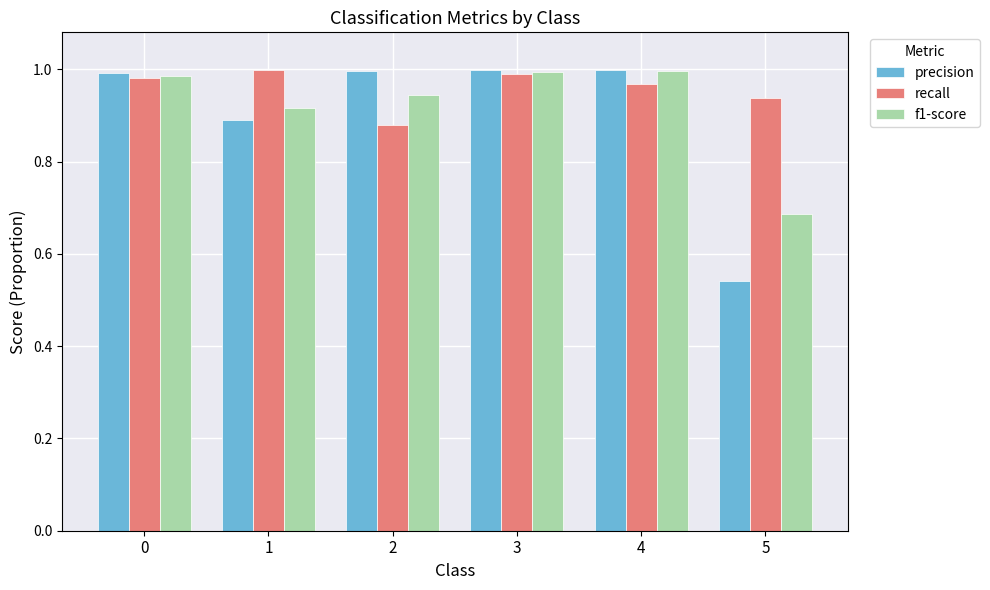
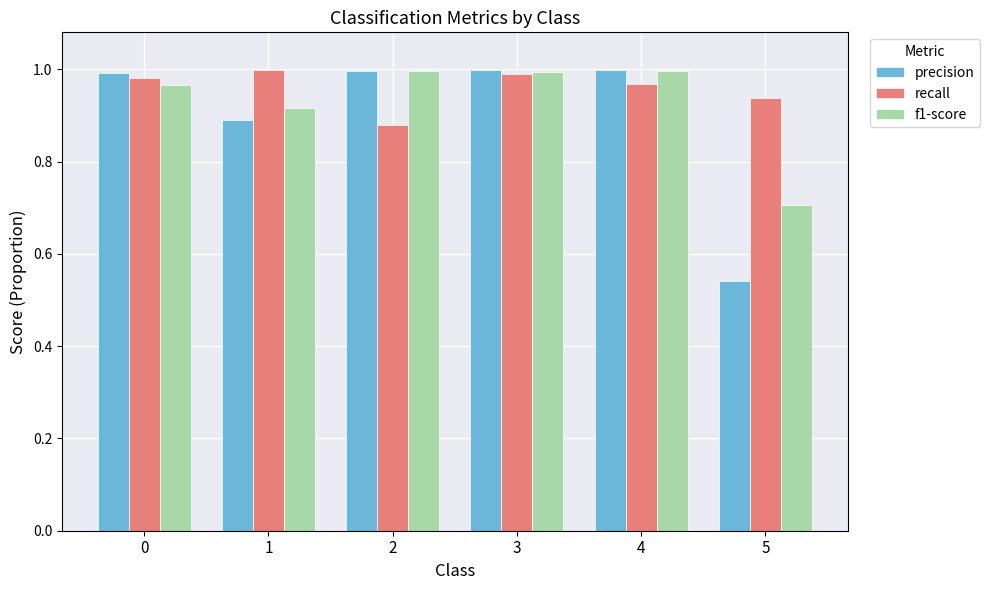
f1-score, 0: 0.99 -> 0.97
f1-score, 2: 0.94 -> 1.00
f1-score, 5: 0.69 -> 0.71
